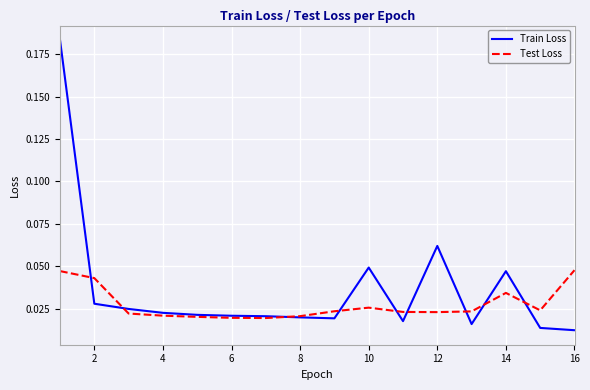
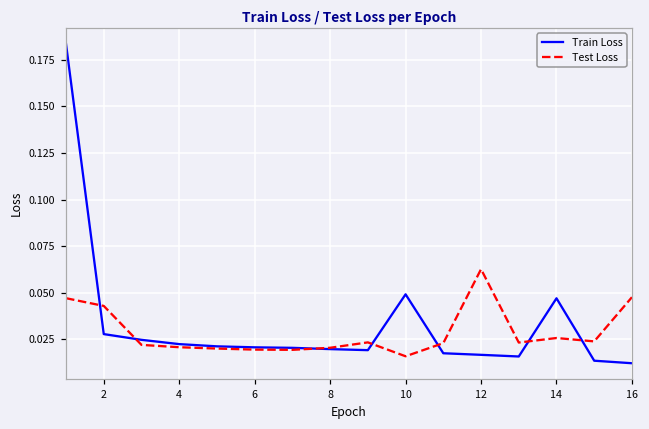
Test Loss, 10: 0.026 -> 0.016
Train Loss, 12: 0.062 -> 0.017
Test Loss, 12: 0.023 -> 0.063
Test Loss, 14: 0.034 -> 0.026
